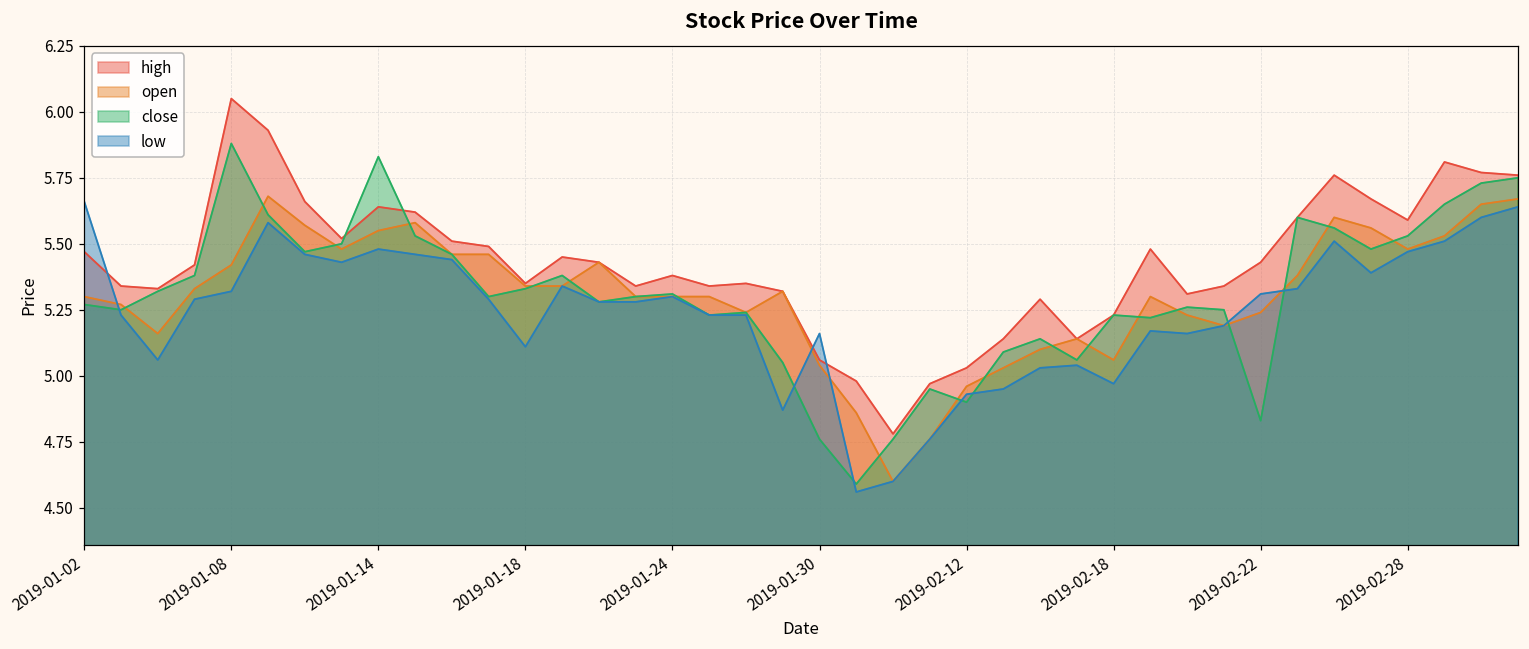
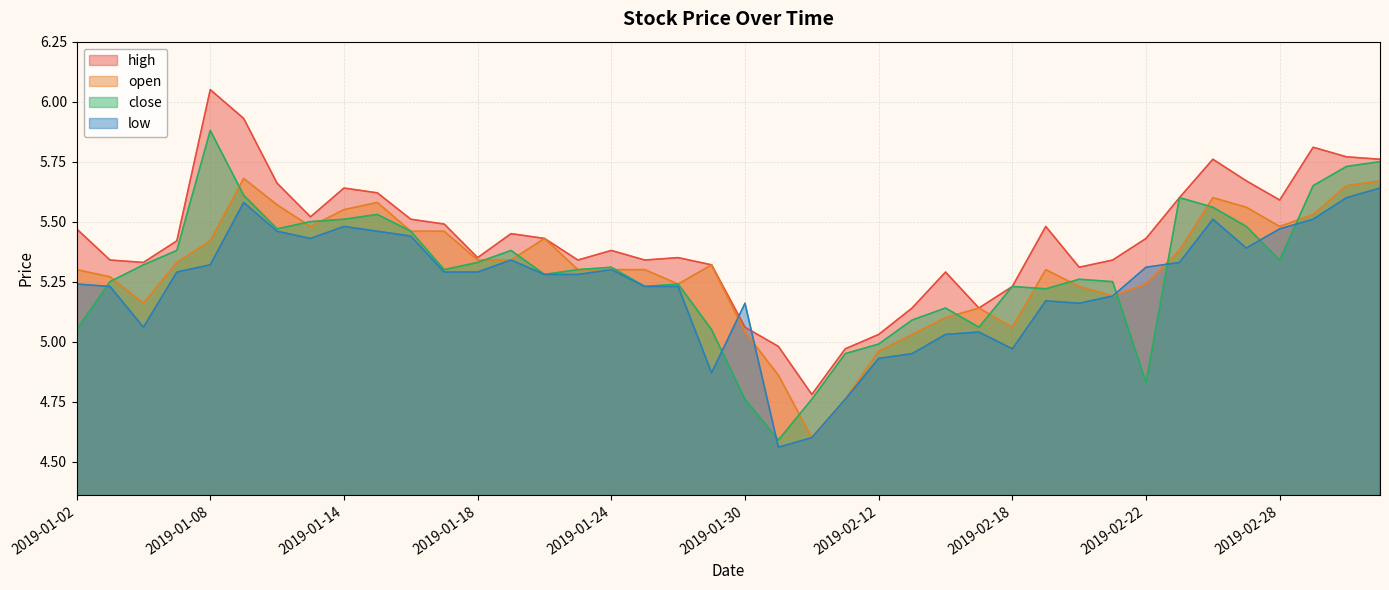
close, 2019-01-02: 5.27 -> 5.05
low, 2019-01-02: 5.66 -> 5.24
close, 2019-01-14: 5.83 -> 5.51
low, 2019-01-18: 5.11 -> 5.29
close, 2019-02-12: 4.90 -> 4.99
close, 2019-02-28: 5.53 -> 5.34
